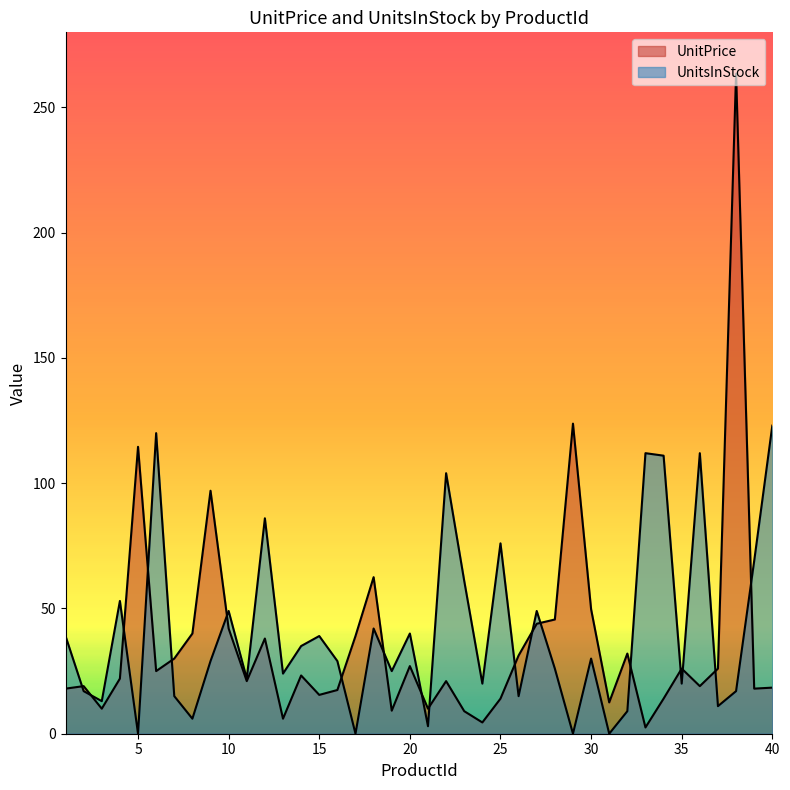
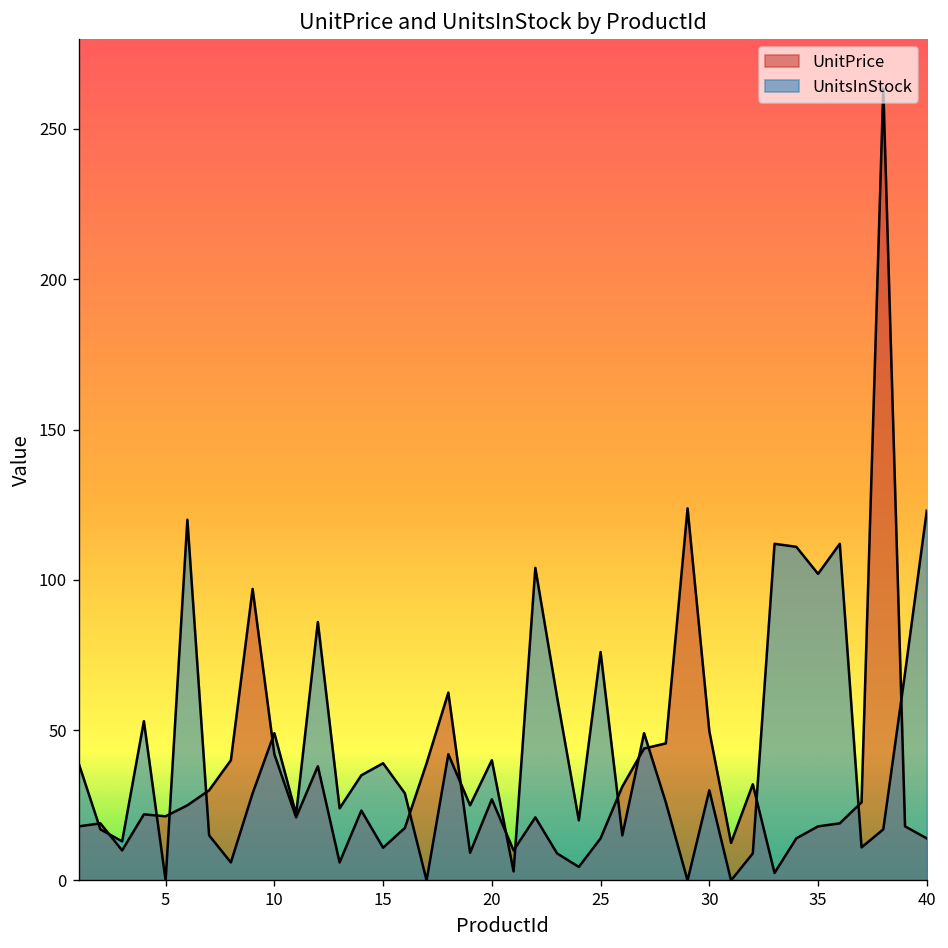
UnitPrice, 5: 115 -> 21
UnitPrice, 15: 16 -> 11
UnitPrice, 35: 26 -> 18
UnitsInStock, 35: 20 -> 102
UnitPrice, 40: 18 -> 14
